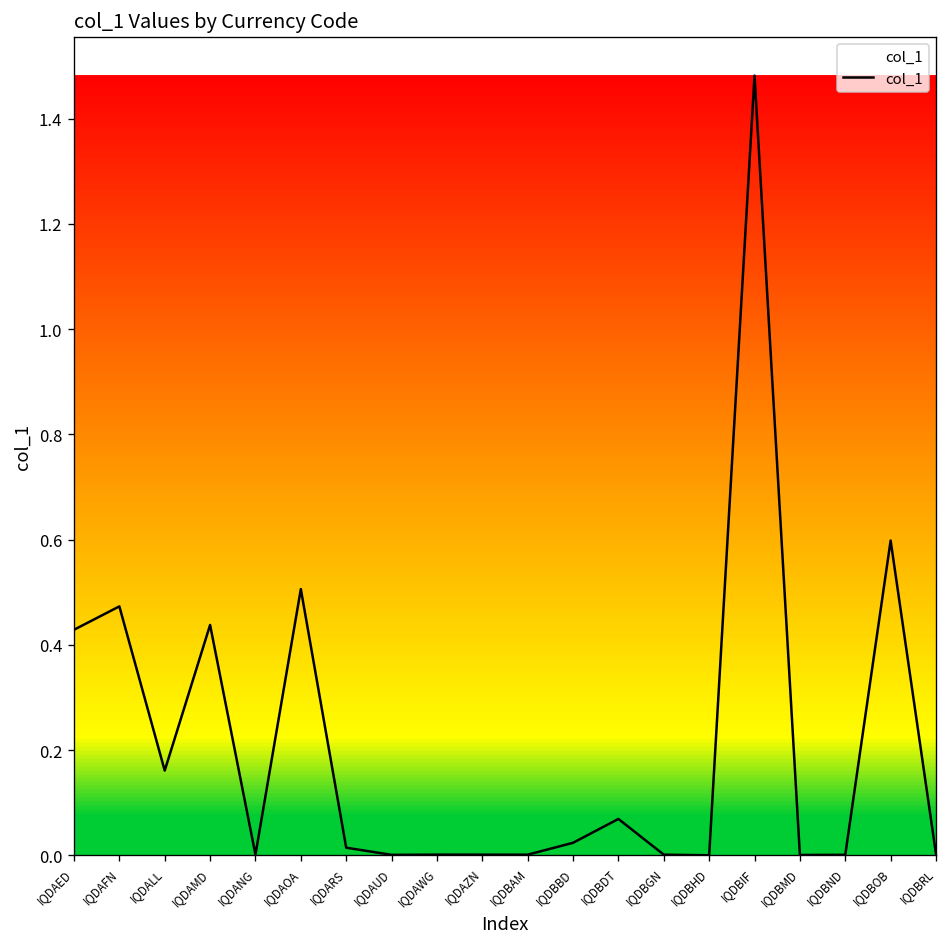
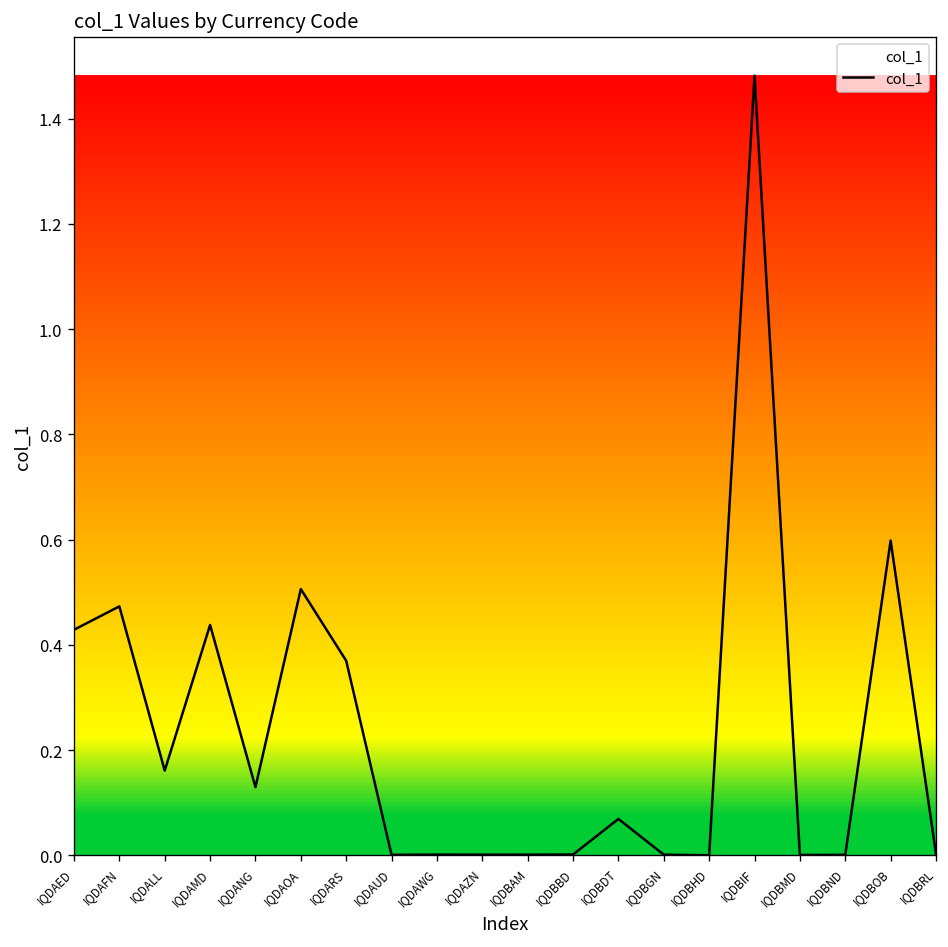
IQDANG: 0.00 -> 0.13
IQDARS: 0.01 -> 0.37
IQDBBD: 0.02 -> 0.00
